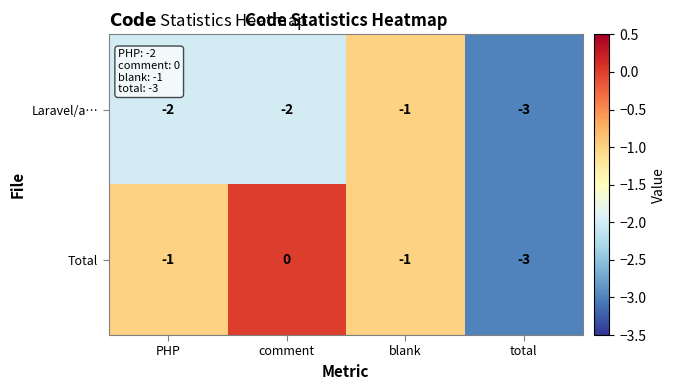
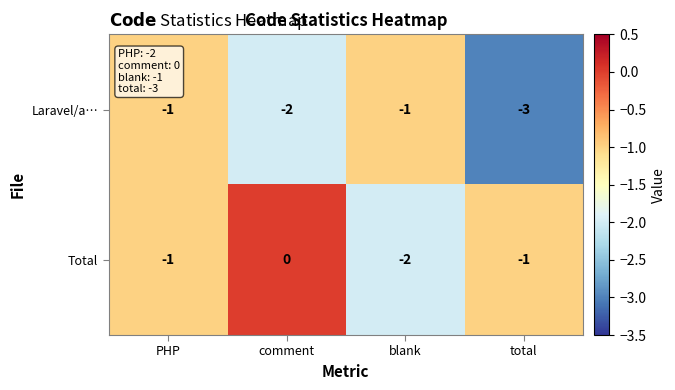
Laravel/a…, PHP: -2 -> -1
Total, blank: -1 -> -2
Total, total: -3 -> -1
